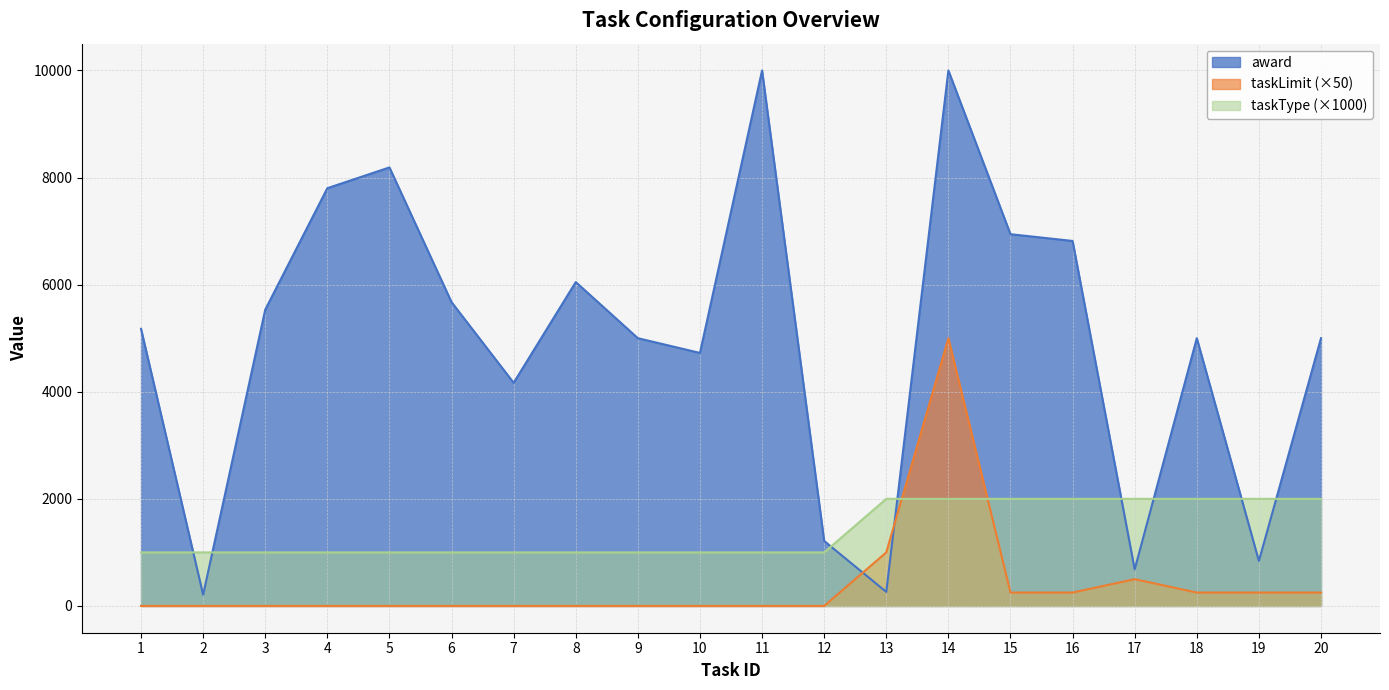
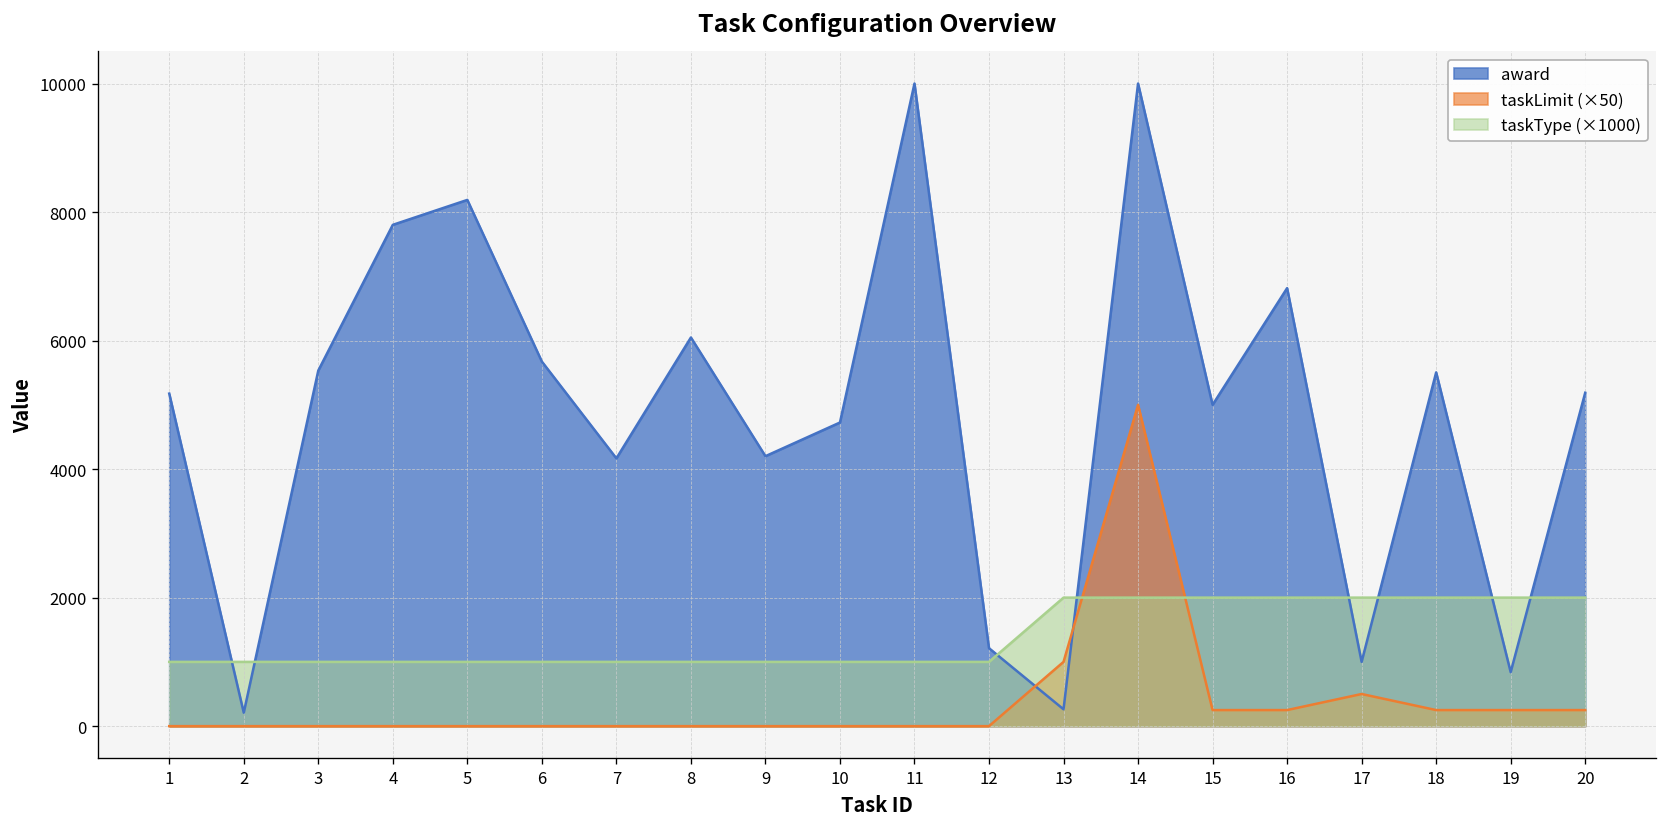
award, 9: 5000 -> 4200
award, 15: 6900 -> 5000
award, 17: 700 -> 1000
award, 18: 5000 -> 5500
award, 20: 5000 -> 5200
